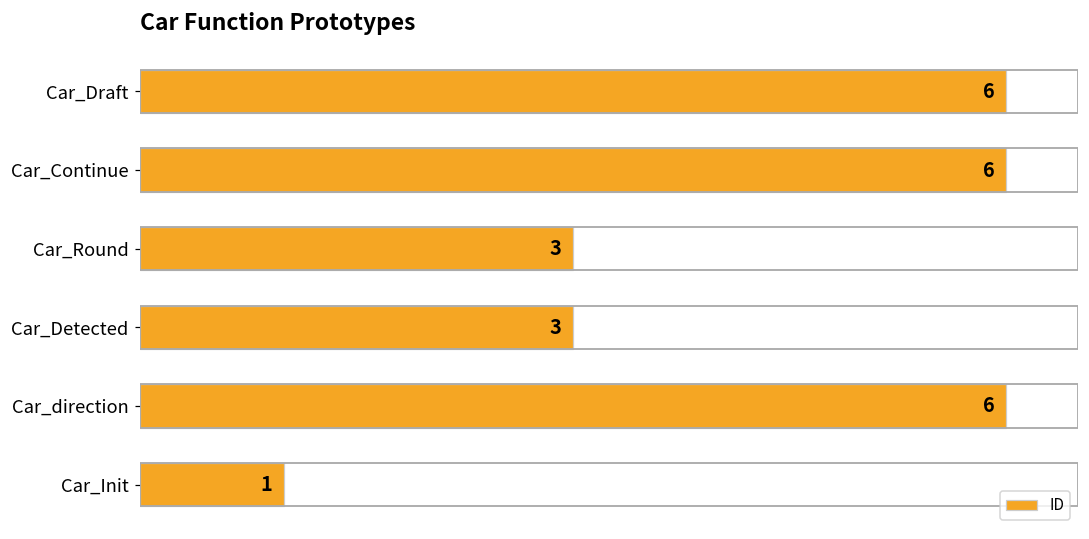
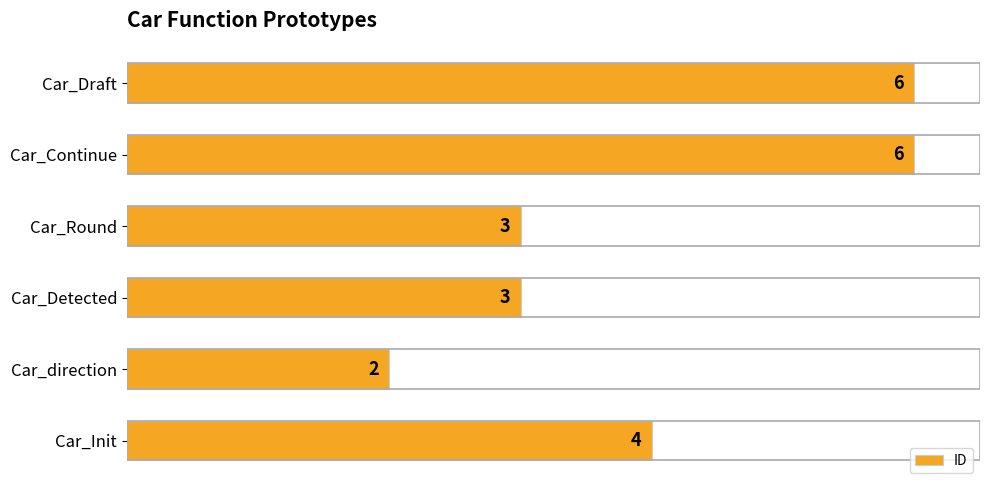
Car_direction: 6 -> 2
Car_Init: 1 -> 4
